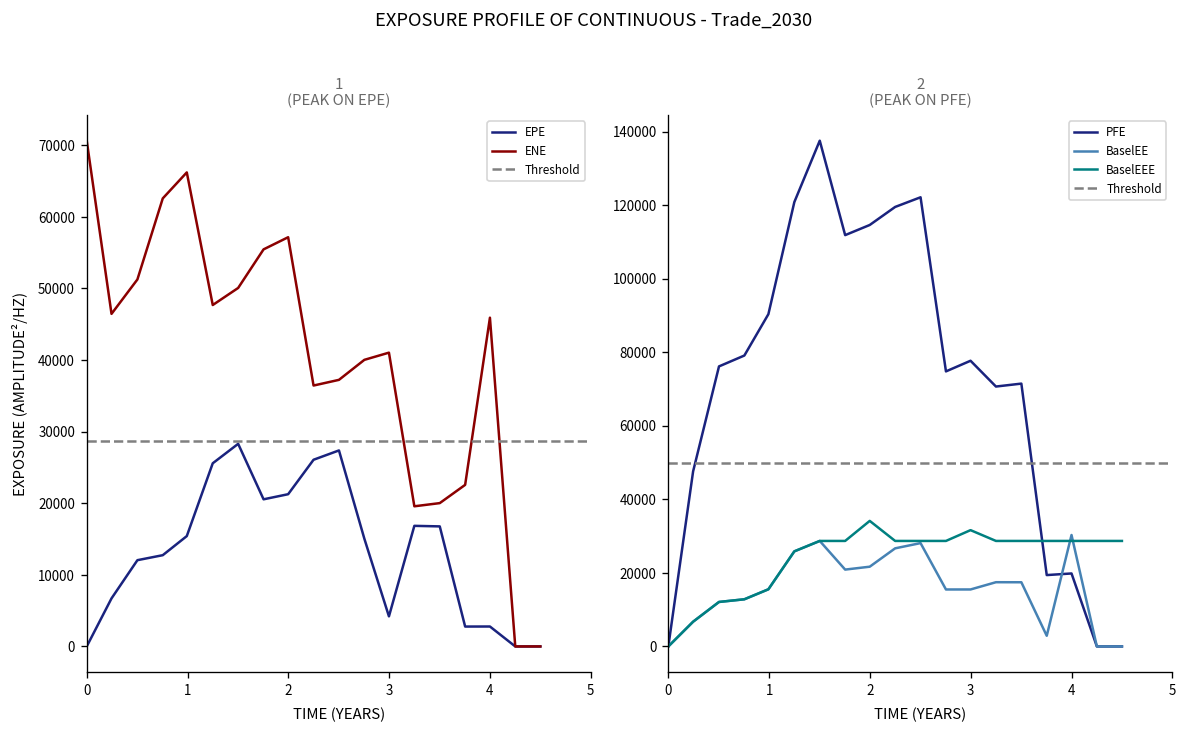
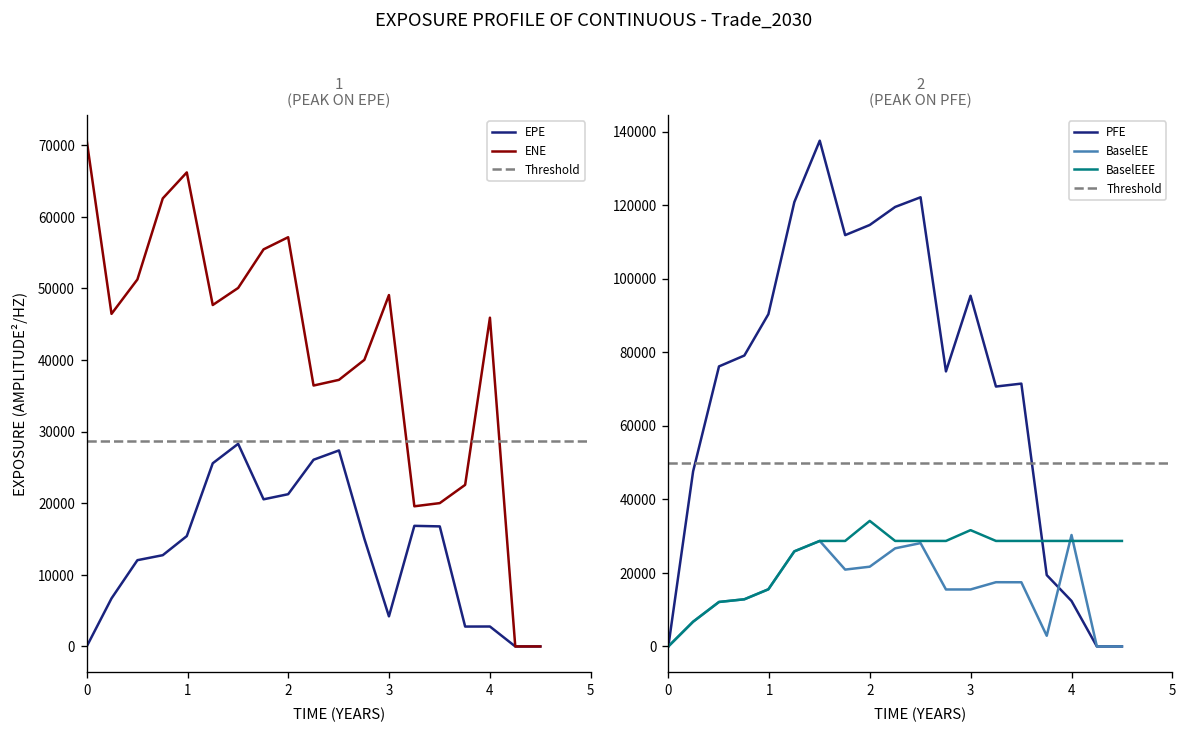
1 (PEAK ON EPE), ENE, 3: 41000 -> 49000
2 (PEAK ON PFE), PFE, 3: 78000 -> 95000
2 (PEAK ON PFE), PFE, 4: 20000 -> 12000
